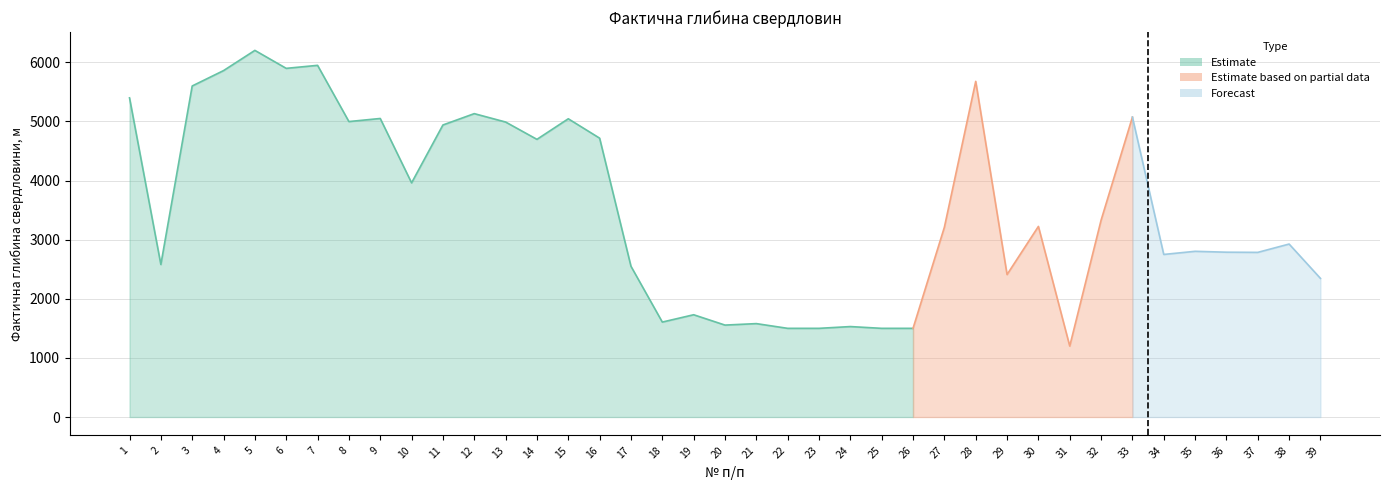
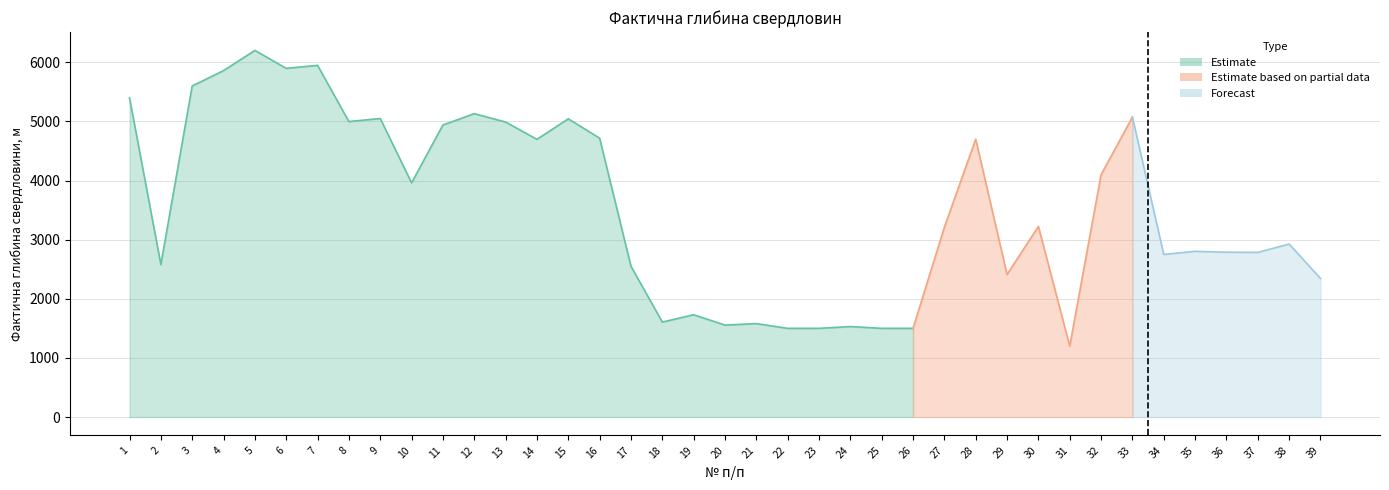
Estimate based on partial data, 28: 5700 -> 4700
Estimate based on partial data, 32: 3300 -> 4100
